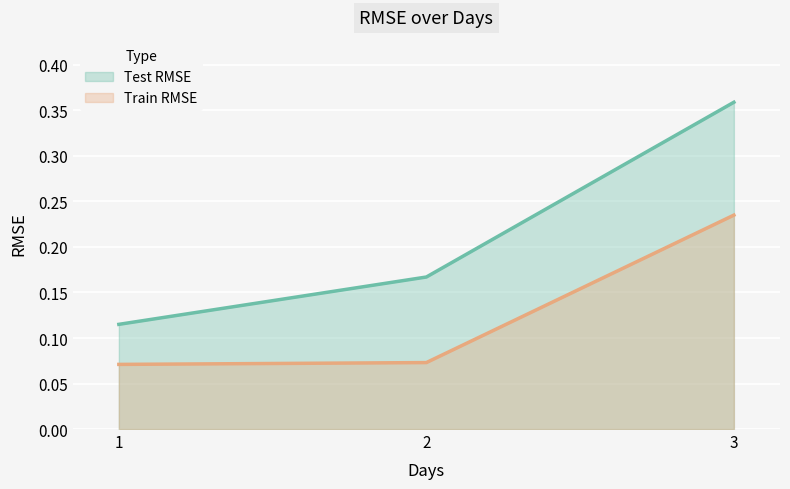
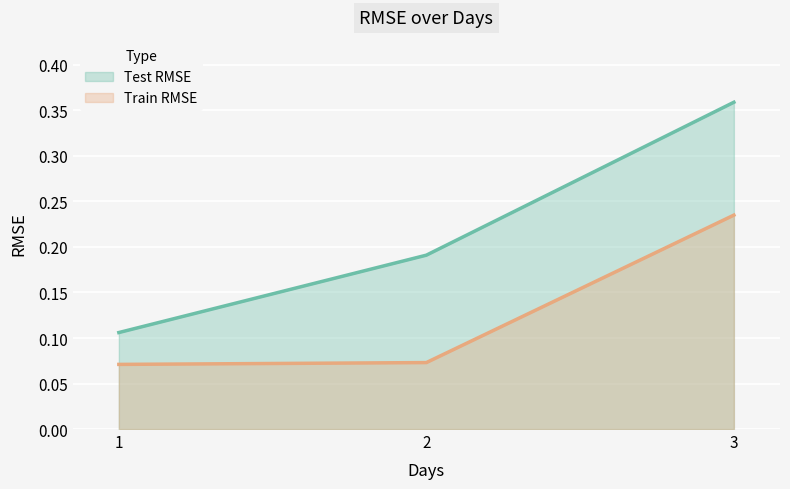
Test RMSE, 1: 0.12 -> 0.11
Test RMSE, 2: 0.17 -> 0.19
